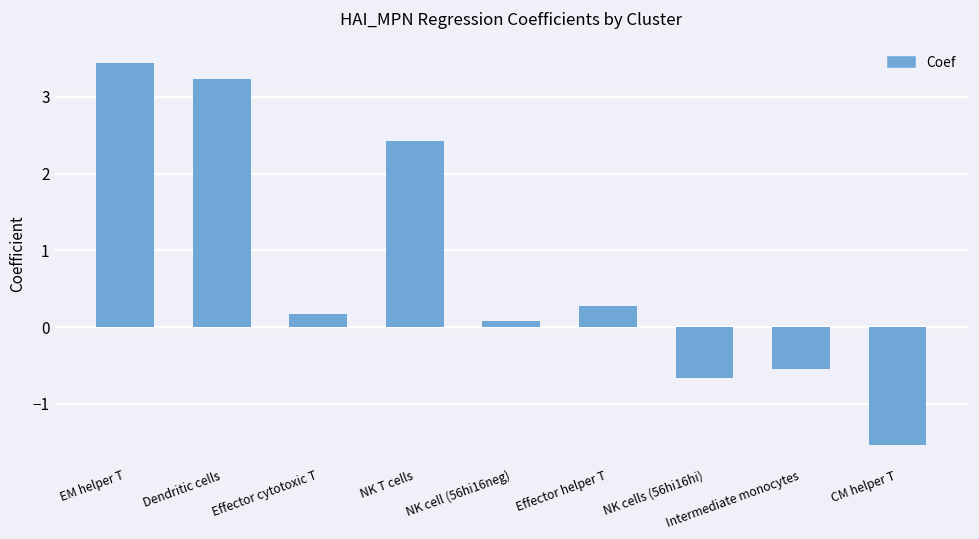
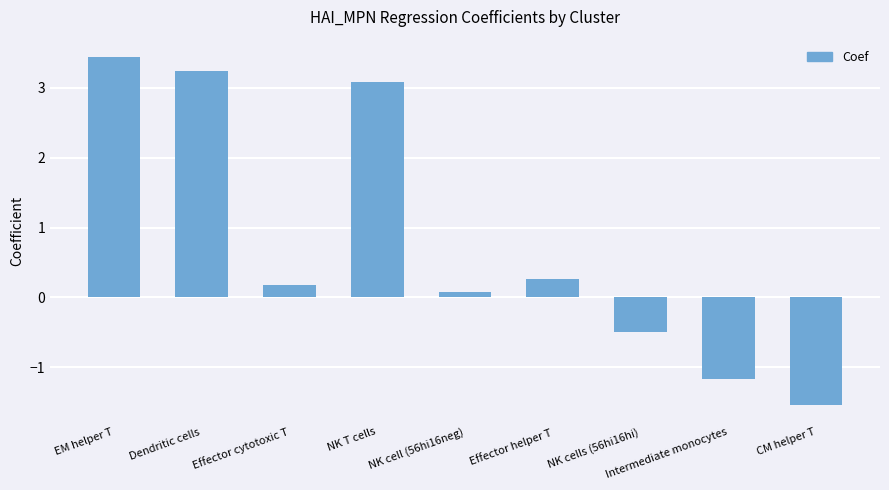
NK T cells: 2.4 -> 3.1
NK cells (56hi16hi): -0.7 -> -0.5
Intermediate monocytes: -0.6 -> -1.2
